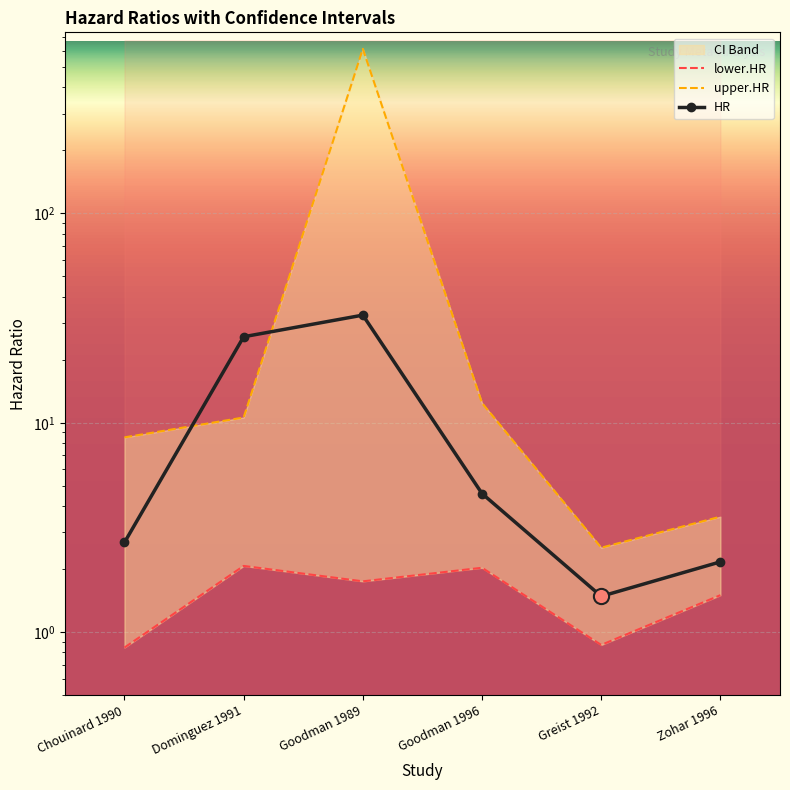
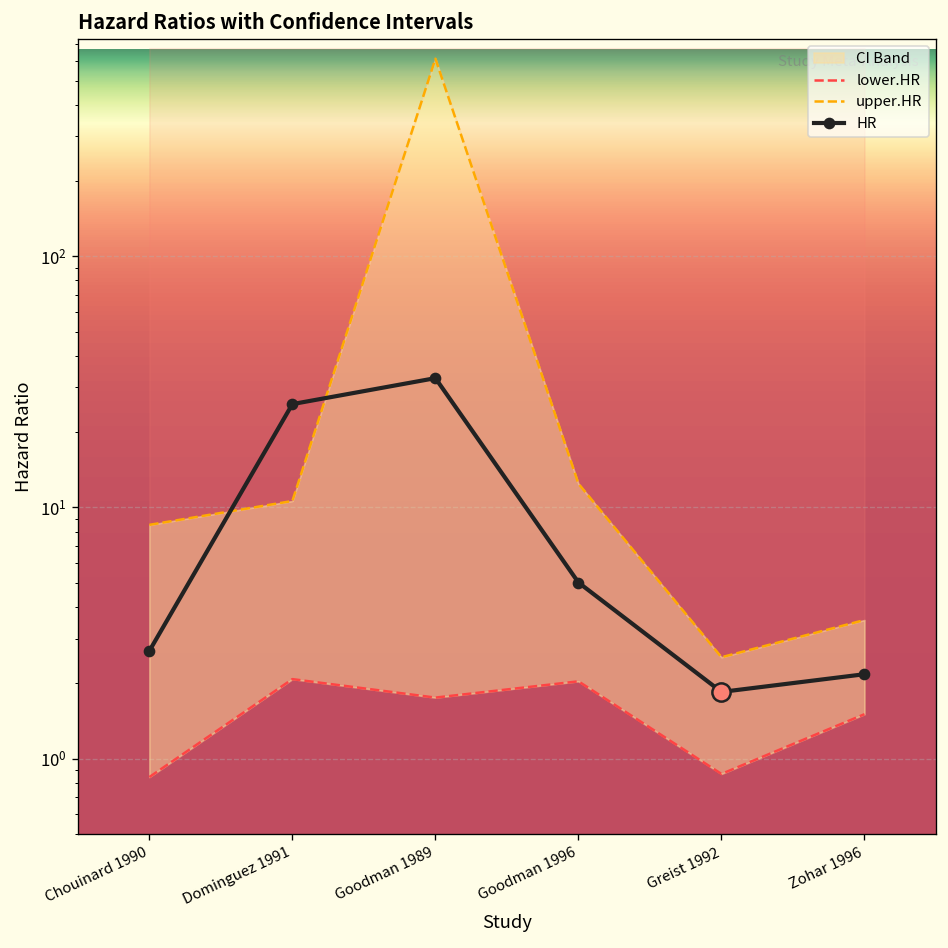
HR, Goodman 1996: 4.6 -> 5.0
HR, Greist 1992: 1.5 -> 1.8
